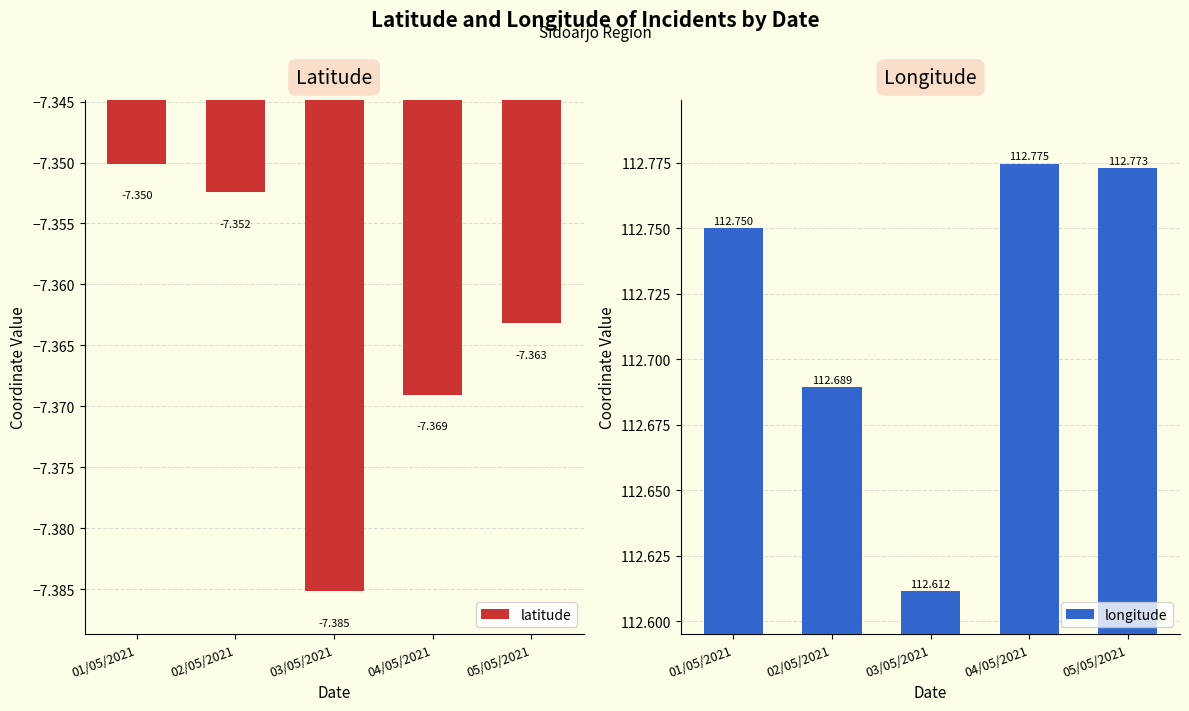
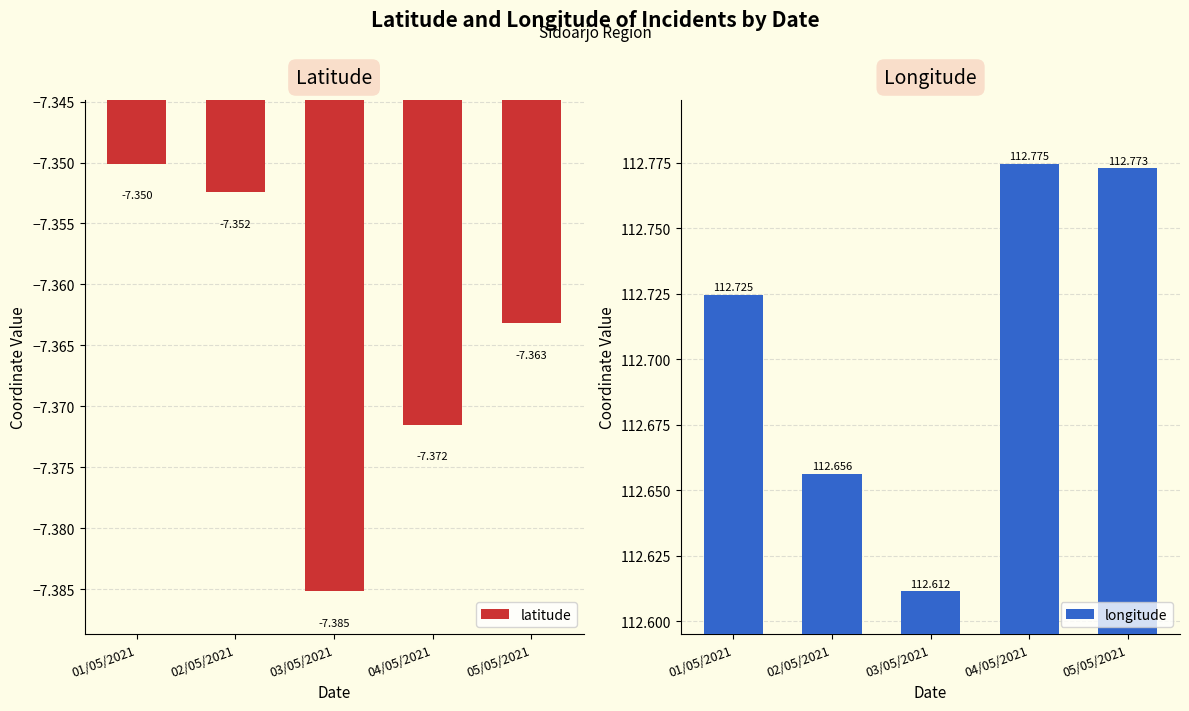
Latitude, 04/05/2021: -7.369 -> -7.372
Longitude, 01/05/2021: 112.750 -> 112.725
Longitude, 02/05/2021: 112.689 -> 112.656
